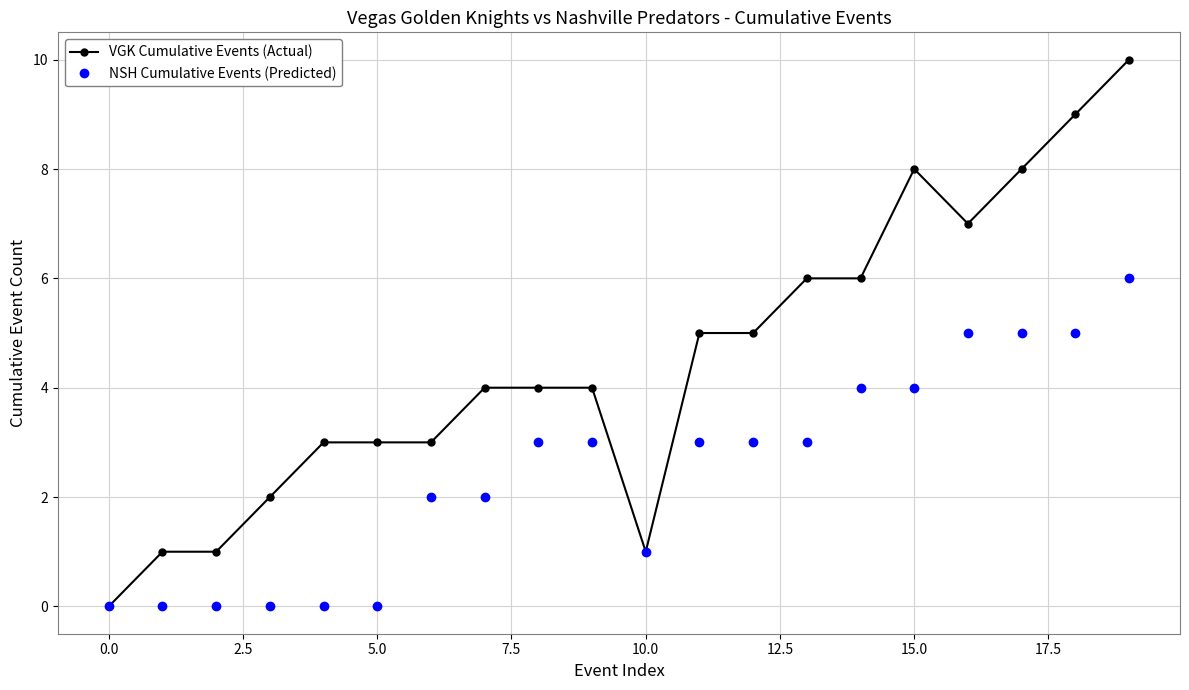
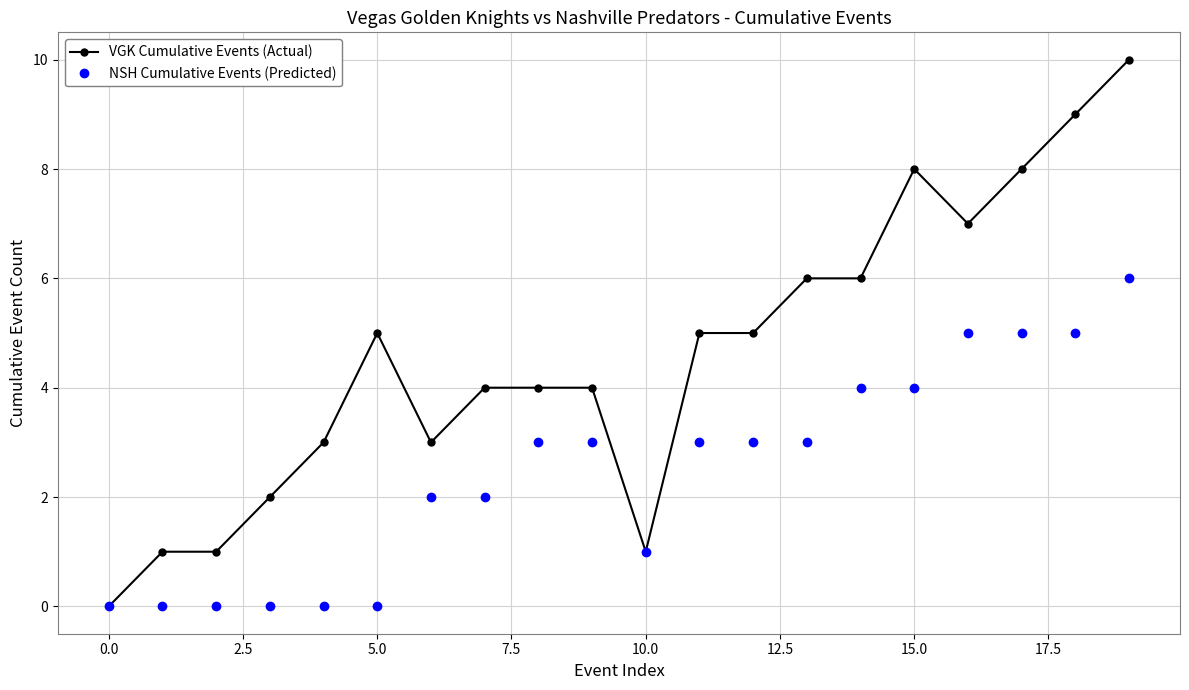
VGK Cumulative Events (Actual), 5.0: 3 -> 5
